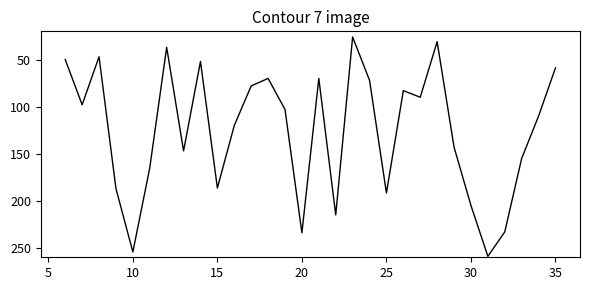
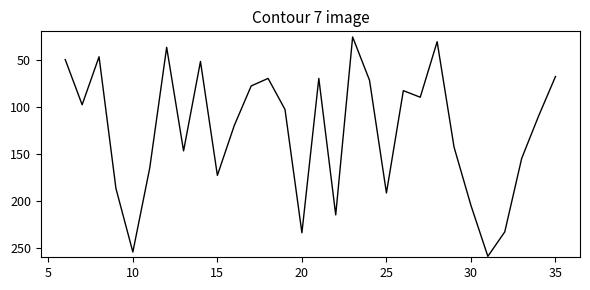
15: 190 -> 170
35: 60 -> 70
